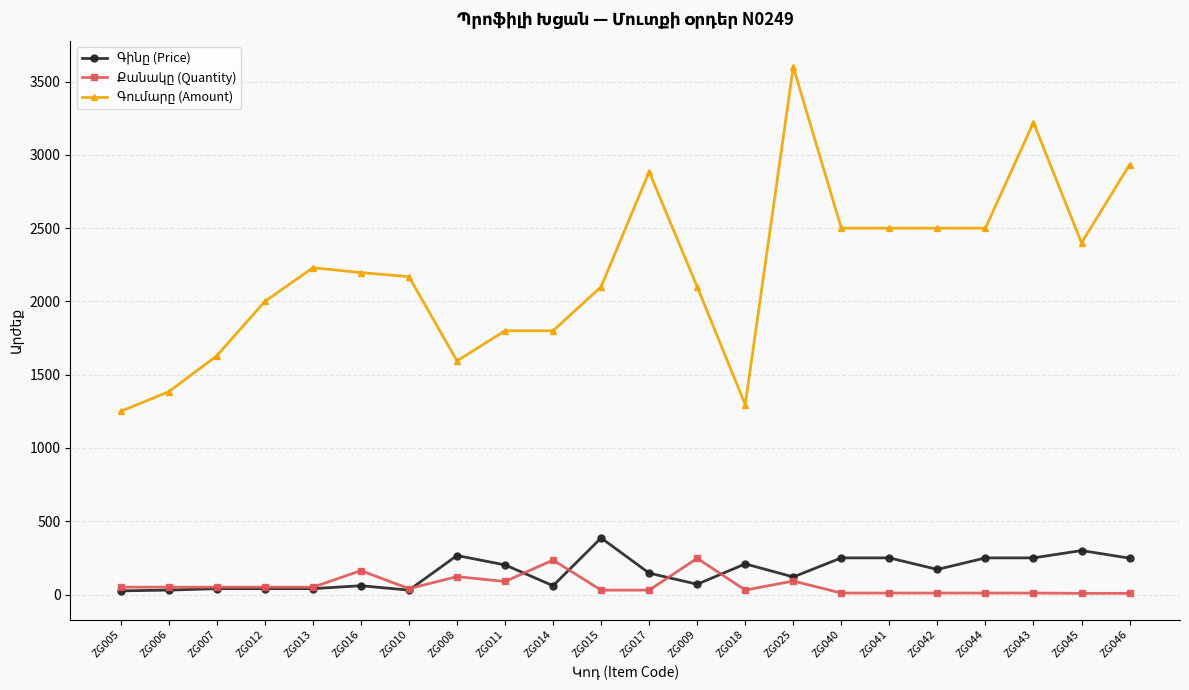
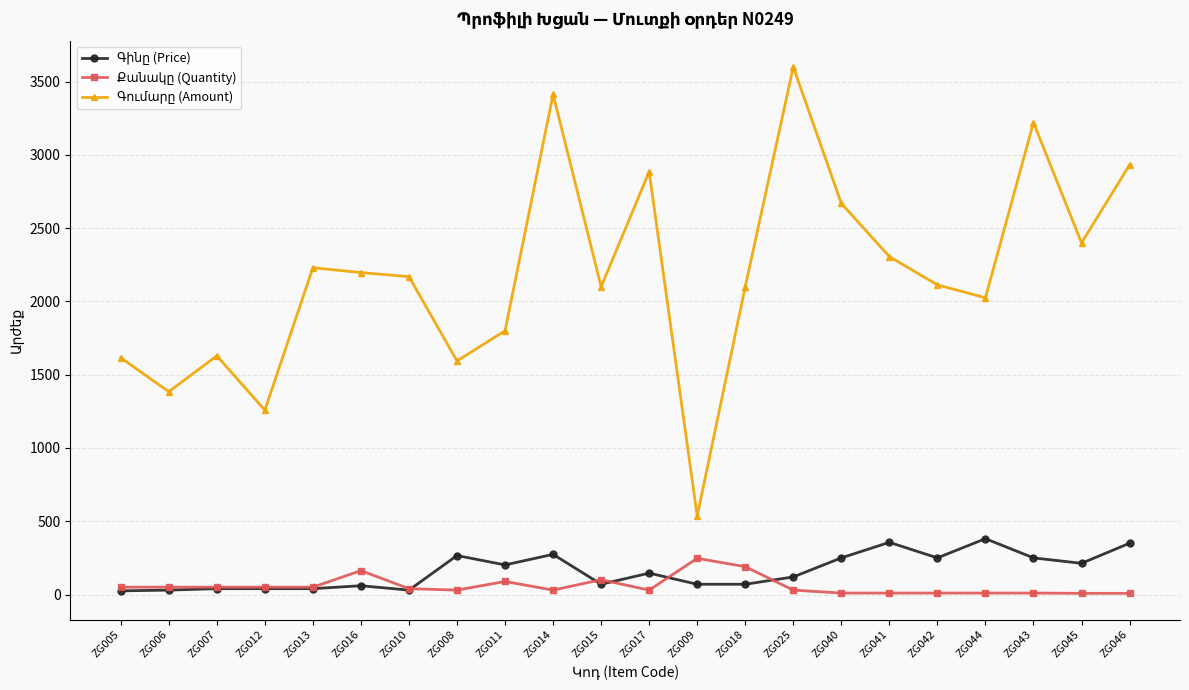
Գումարը (Amount), ZG005: 1250 -> 1620
Գումարը (Amount), ZG012: 2000 -> 1260
Քանակը (Quantity), ZG008: 120 -> 30
Գինը (Price), ZG014: 60 -> 270
Քանակը (Quantity), ZG014: 240 -> 30
Գումարը (Amount), ZG014: 1800 -> 3410
Գինը (Price), ZG015: 390 -> 70
Քանակը (Quantity), ZG015: 30 -> 100
Գումարը (Amount), ZG009: 2100 -> 540
Գինը (Price), ZG018: 210 -> 70
Քանակը (Quantity), ZG018: 30 -> 190
Գումարը (Amount), ZG018: 1300 -> 2100
Քանակը (Quantity), ZG025: 90 -> 30
Գումարը (Amount), ZG040: 2500 -> 2670
Գինը (Price), ZG041: 250 -> 360
Գումարը (Amount), ZG041: 2500 -> 2310
Գինը (Price), ZG042: 170 -> 250
Գումարը (Amount), ZG042: 2500 -> 2110
Գինը (Price), ZG044: 250 -> 380
Գումարը (Amount), ZG044: 2500 -> 2030
Գինը (Price), ZG045: 300 -> 210
Գինը (Price), ZG046: 250 -> 350
